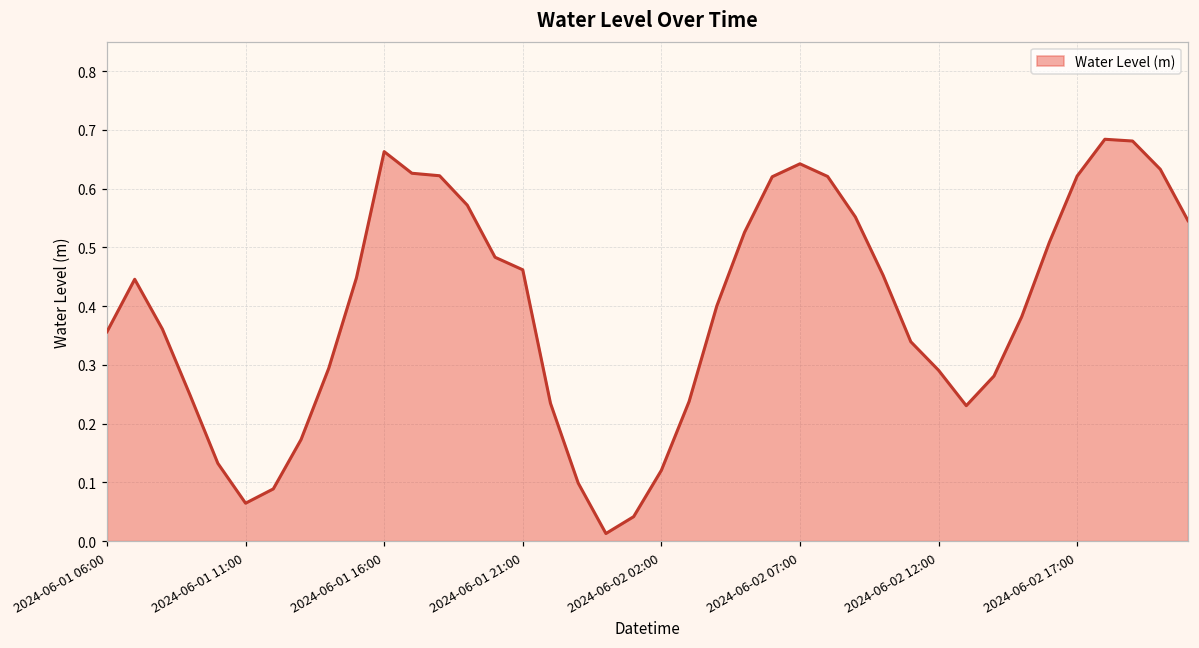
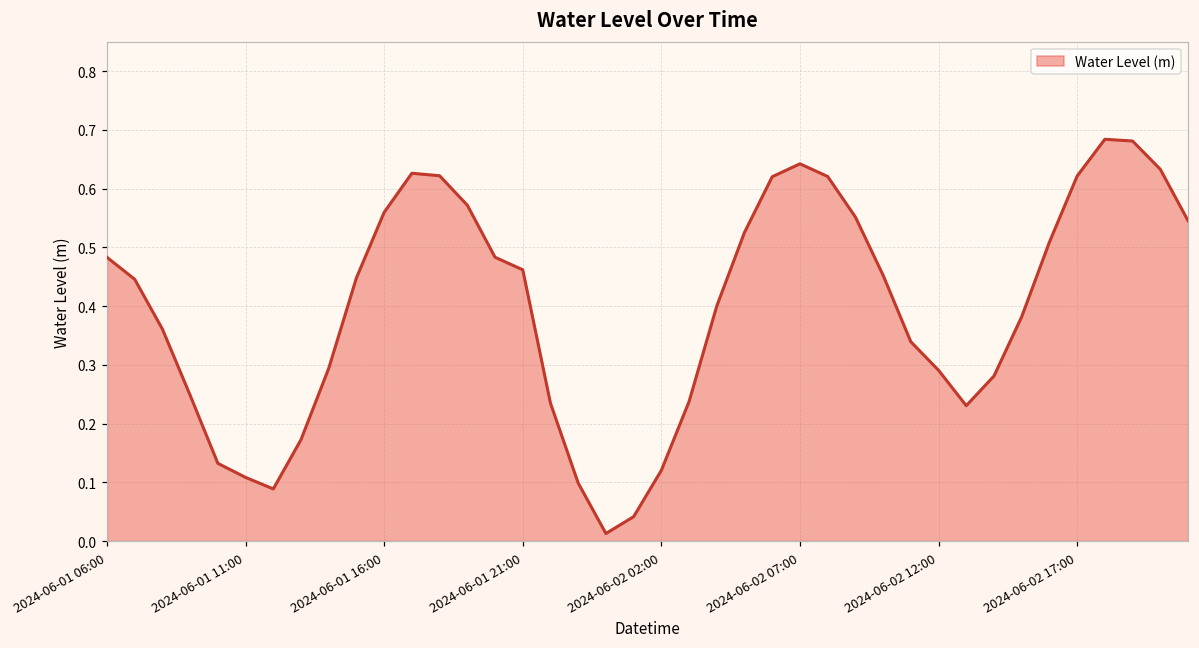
2024-06-01 06:00: 0.36 -> 0.48
2024-06-01 11:00: 0.06 -> 0.11
2024-06-01 16:00: 0.66 -> 0.56
